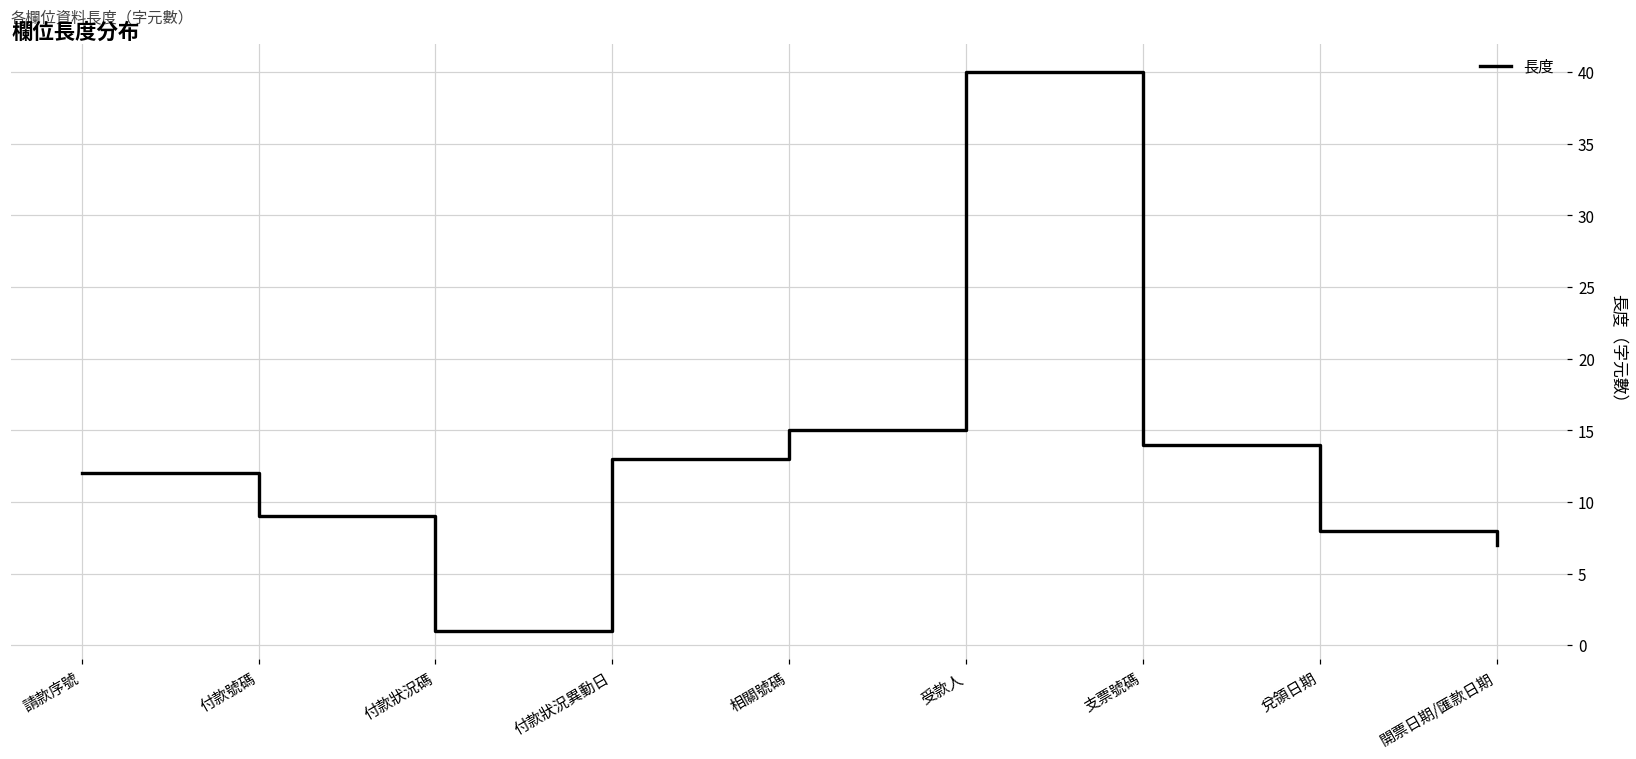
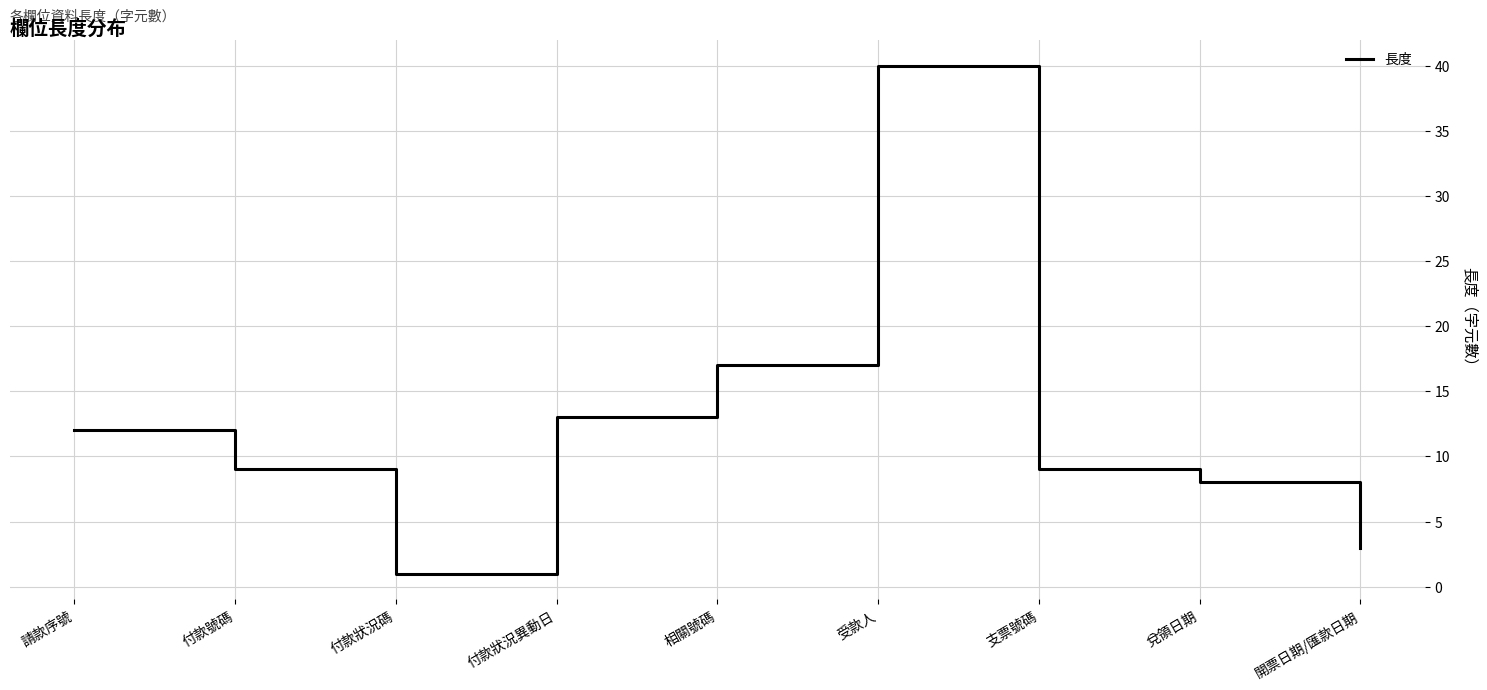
相關號碼: 15 -> 17
支票號碼: 14 -> 9
開票日期/匯款日期: 7 -> 3
